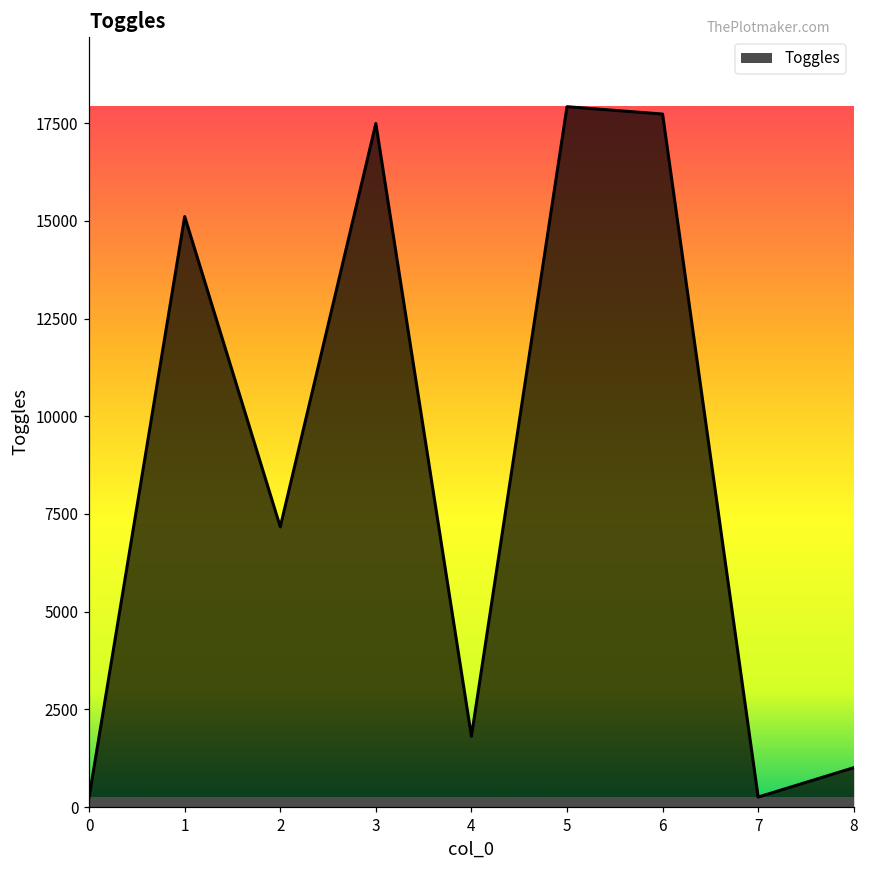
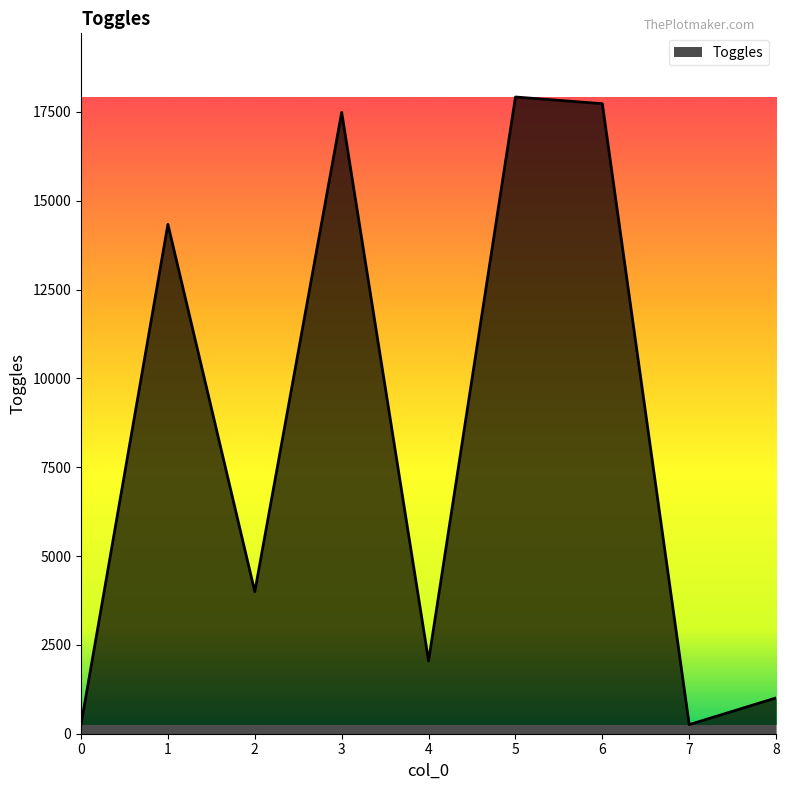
1: 15100 -> 14300
2: 7200 -> 4000
4: 1800 -> 2000
